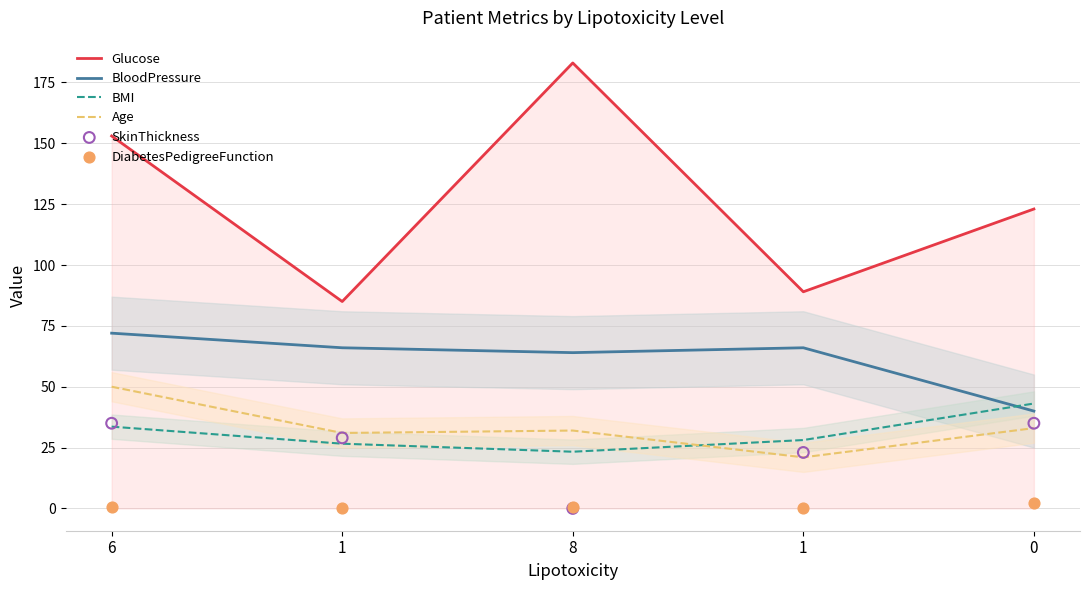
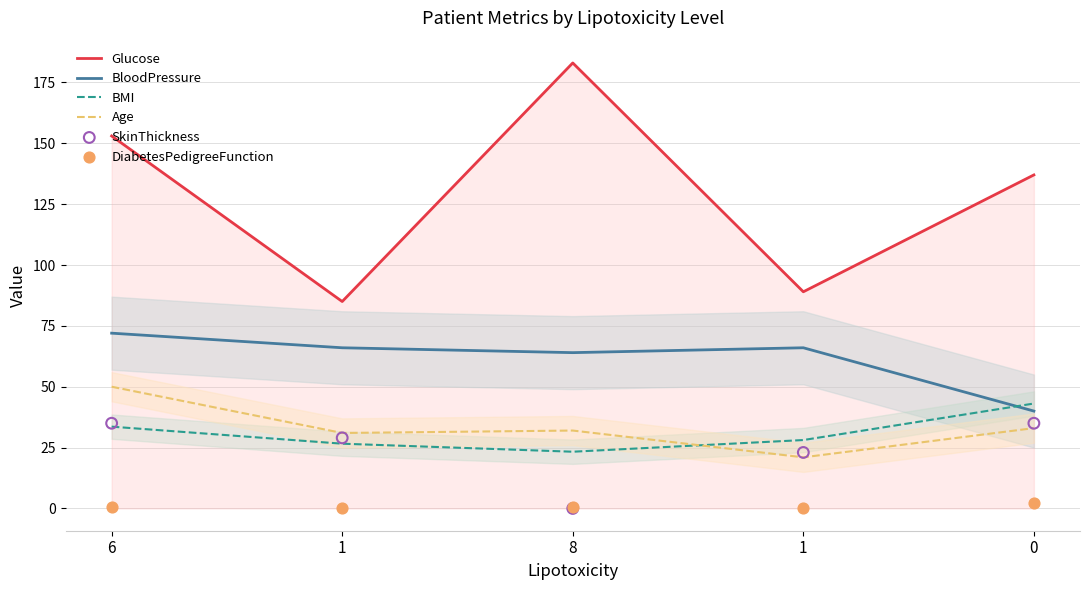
Glucose, 0: 123 -> 137
